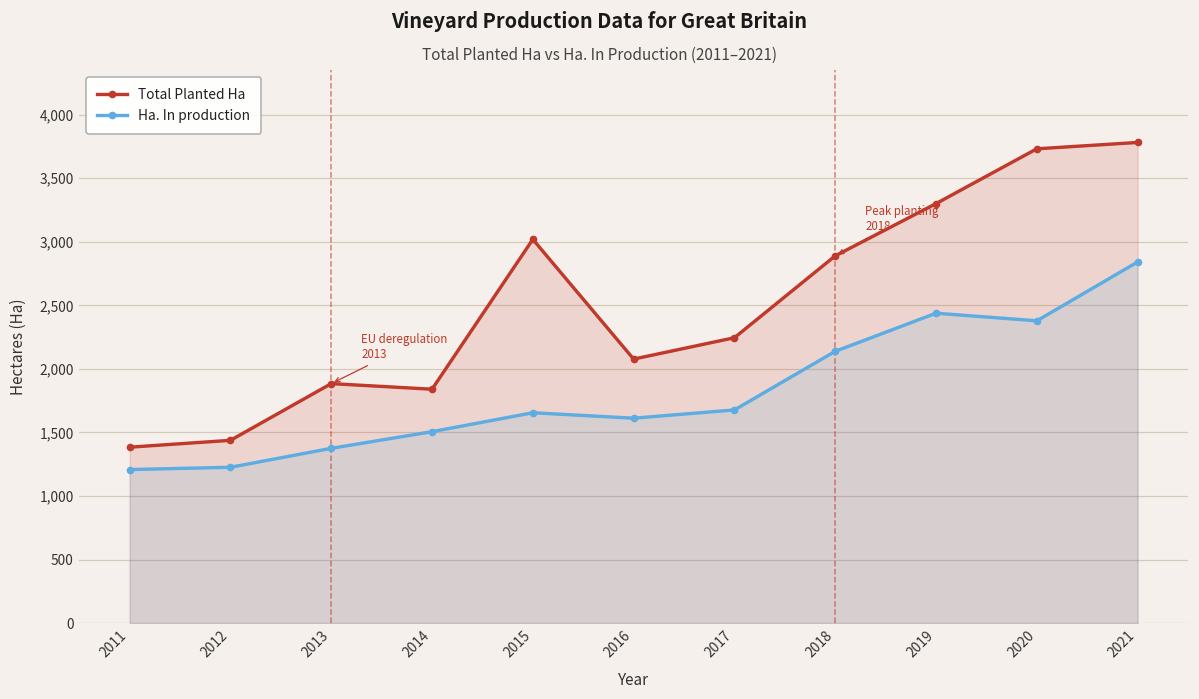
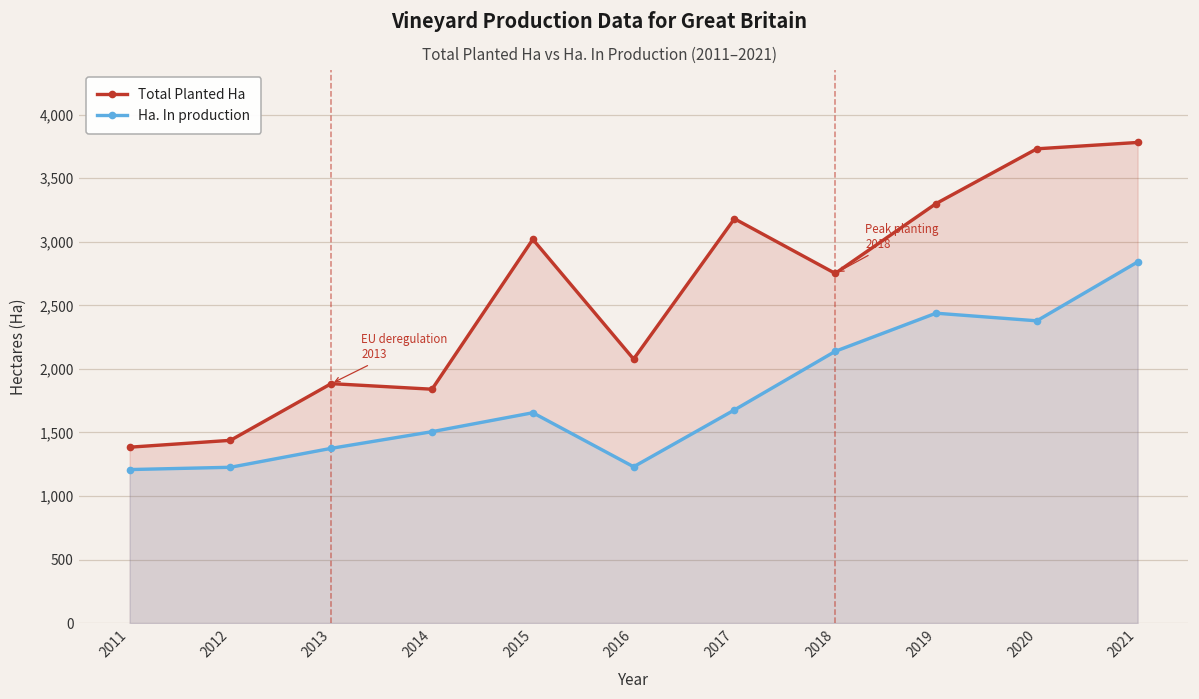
Ha. In production, 2016: 1,610 -> 1,230
Total Planted Ha, 2017: 2,250 -> 3,180
Total Planted Ha, 2018: 2,890 -> 2,750
